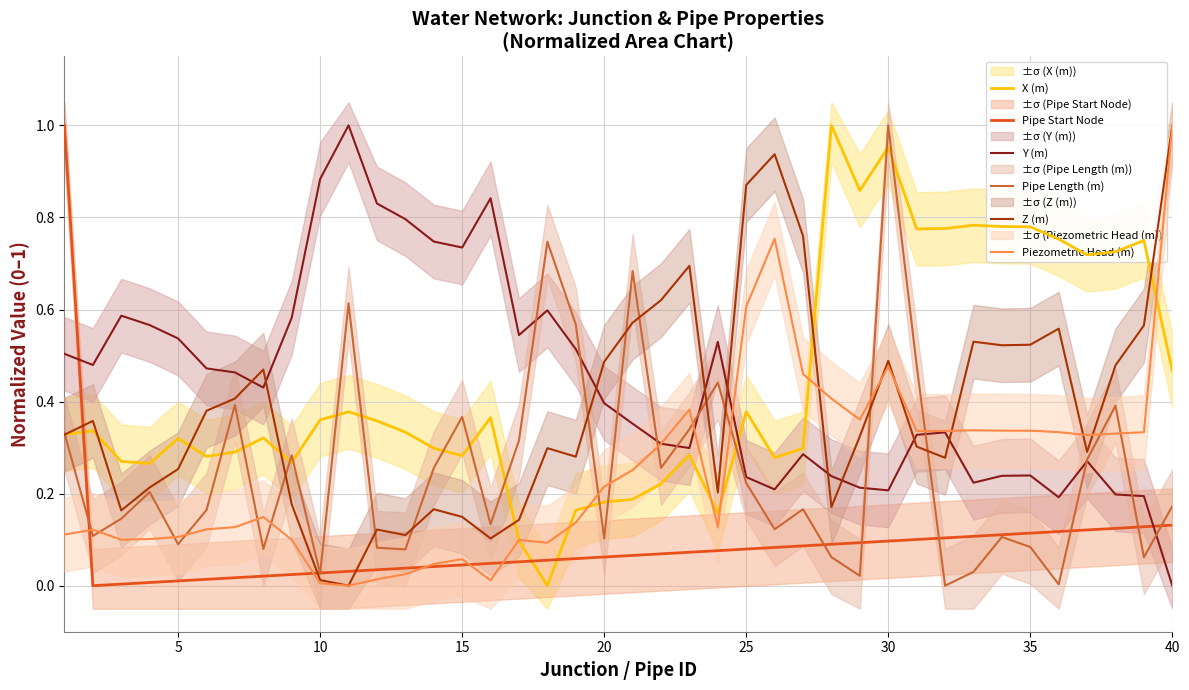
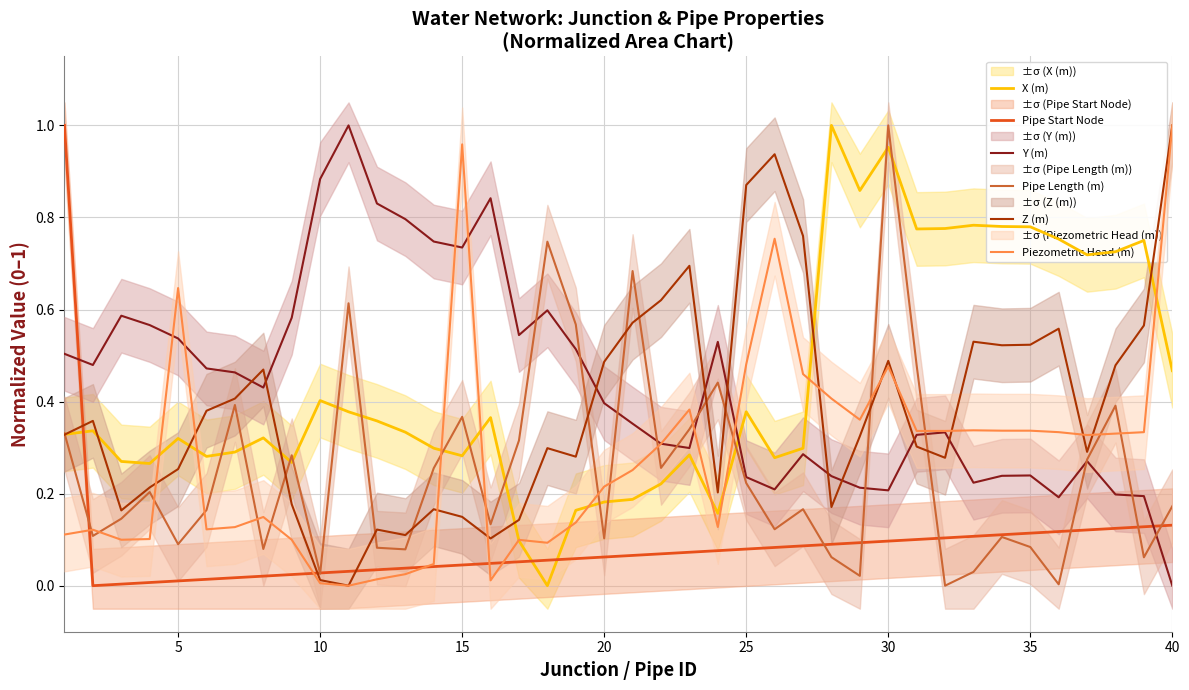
Piezometric Head (m), 5: 0.11 -> 0.65
X (m), 10: 0.36 -> 0.40
Piezometric Head (m), 15: 0.06 -> 0.96
Piezometric Head (m), 25: 0.61 -> 0.48
